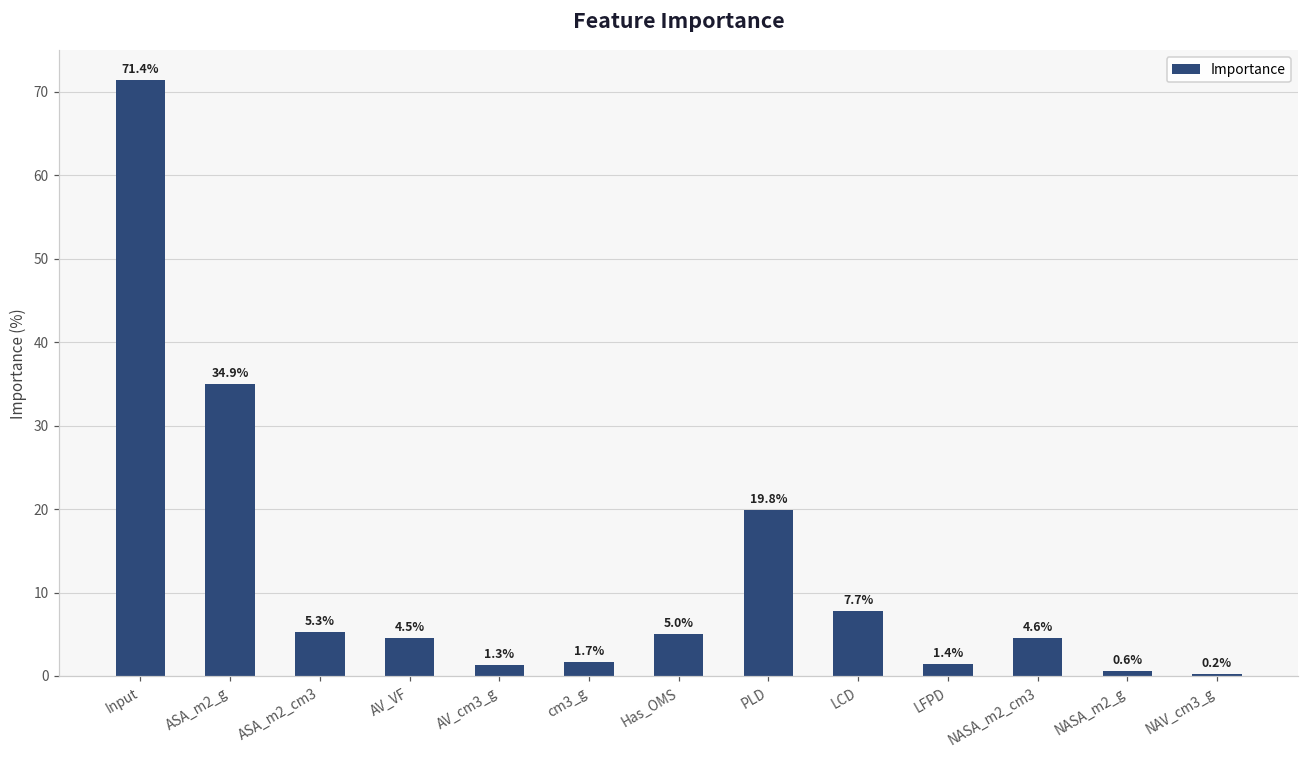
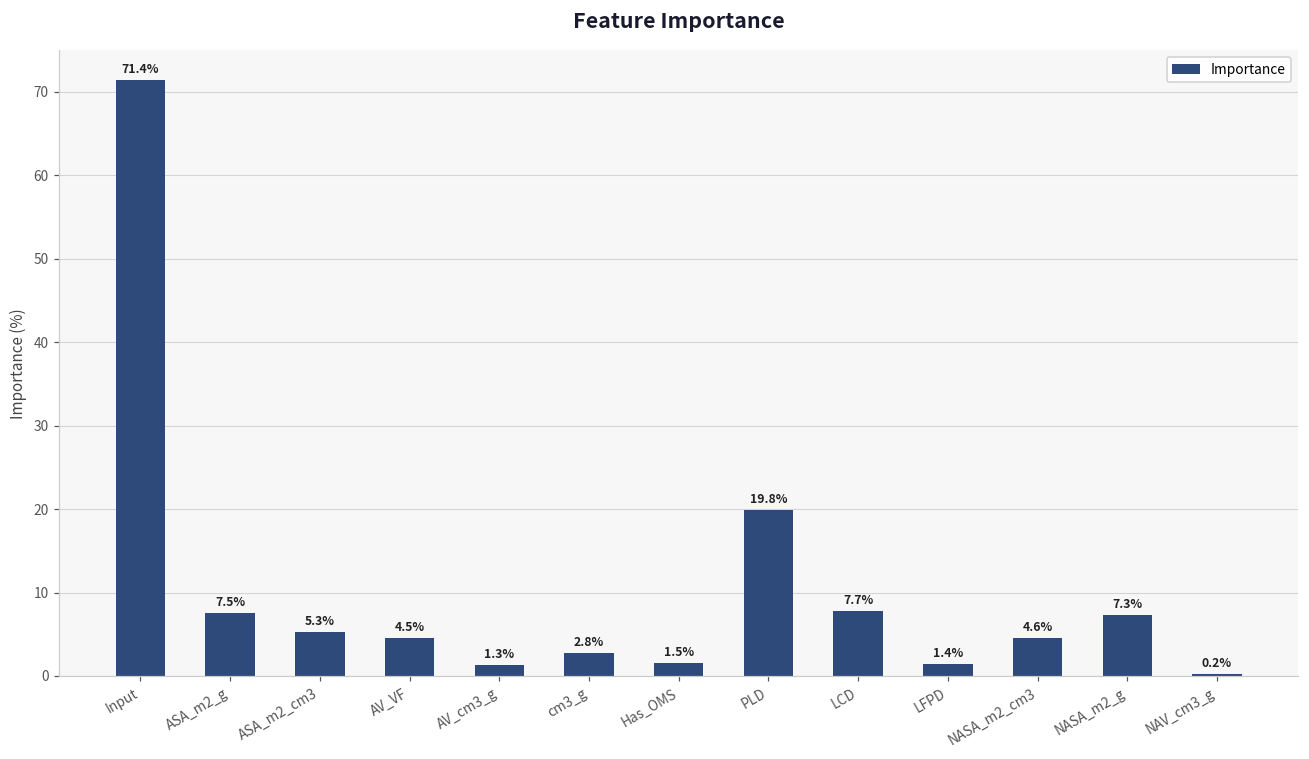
ASA_m2_g: 34.9% -> 7.5%
cm3_g: 1.7% -> 2.8%
Has_OMS: 5.0% -> 1.5%
NASA_m2_g: 0.6% -> 7.3%
